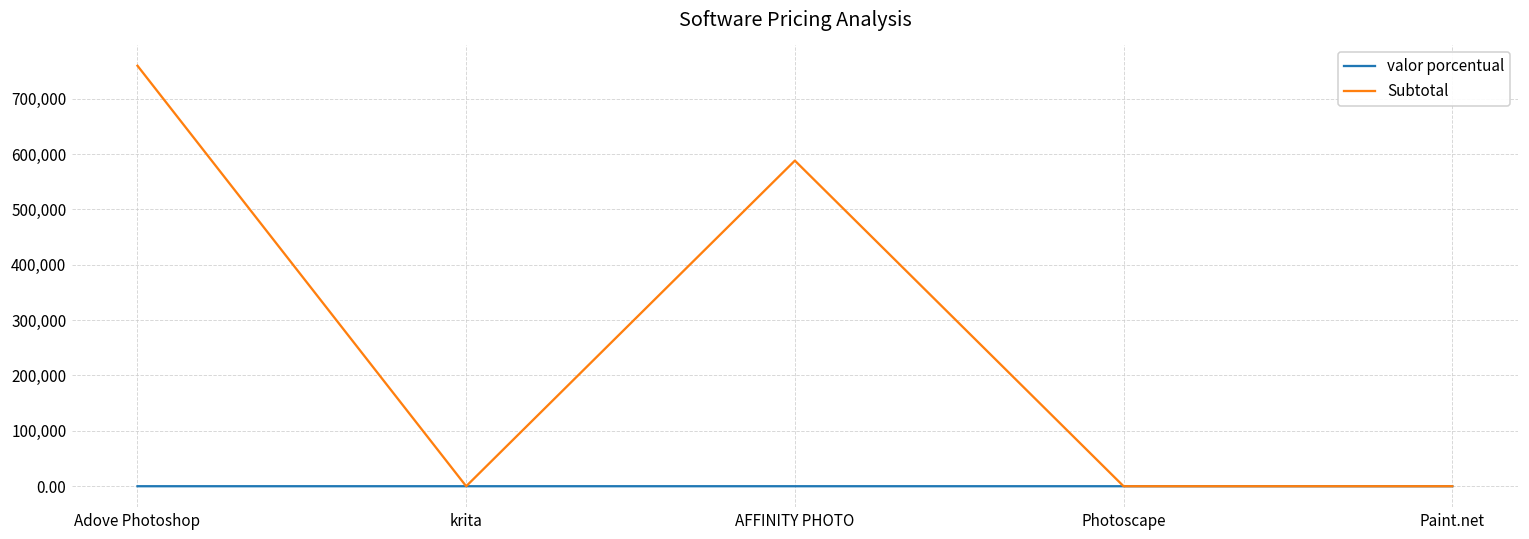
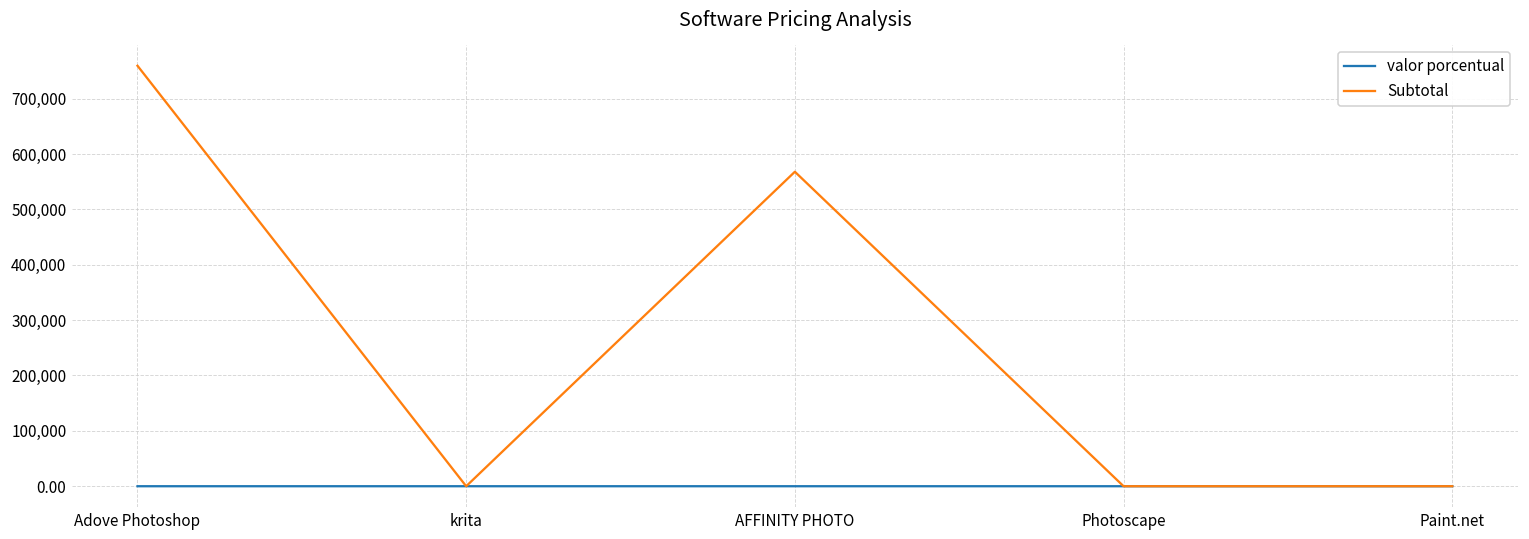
Subtotal, AFFINITY PHOTO: 590,000 -> 570,000
